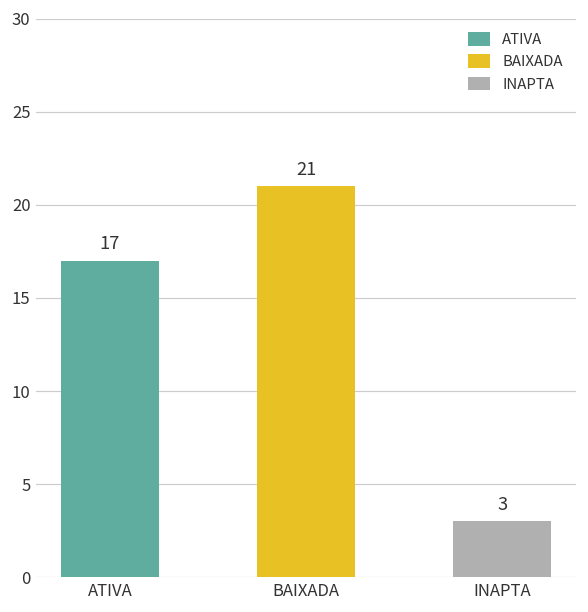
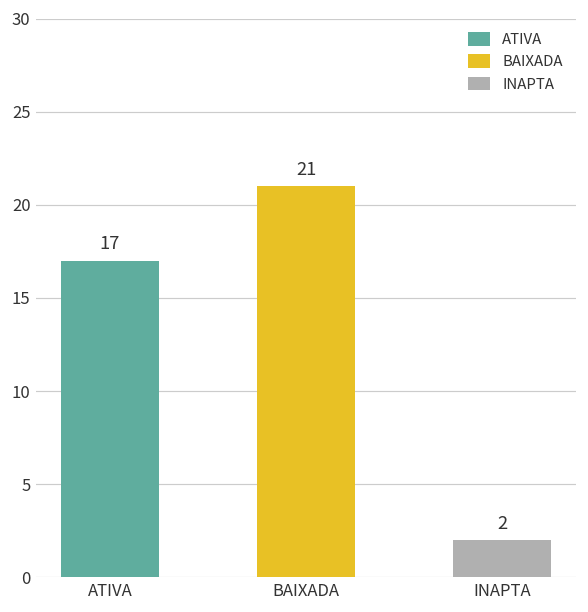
INAPTA: 3 -> 2
